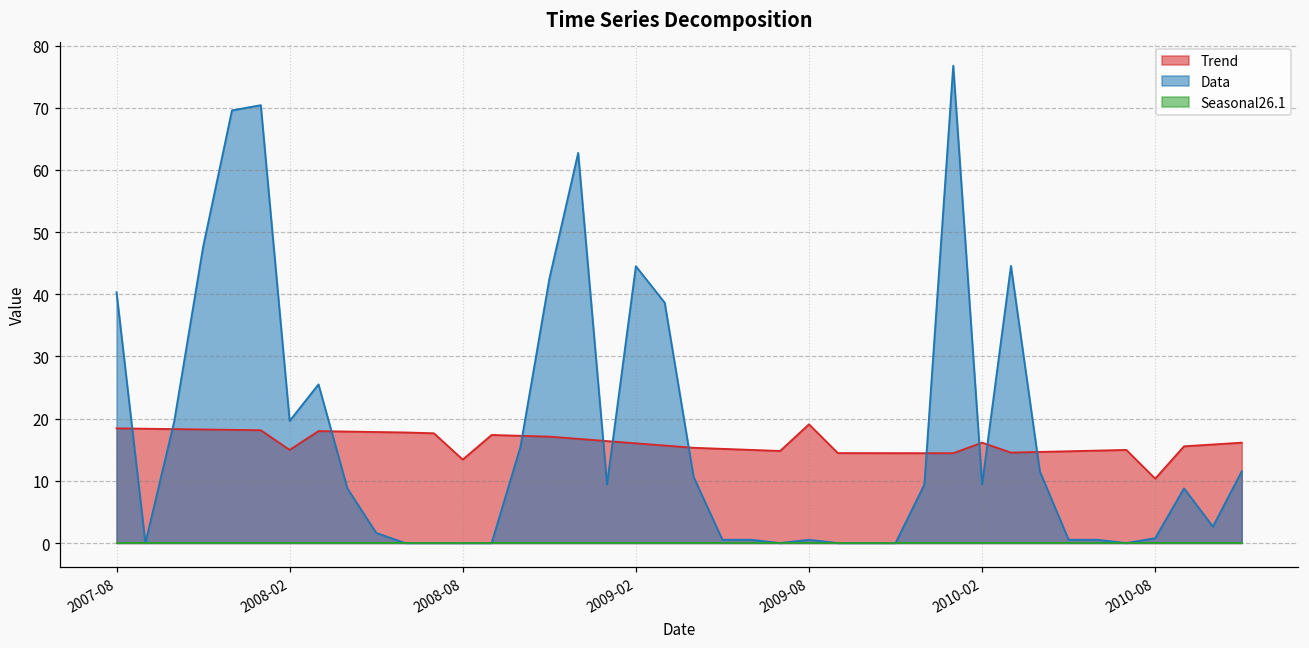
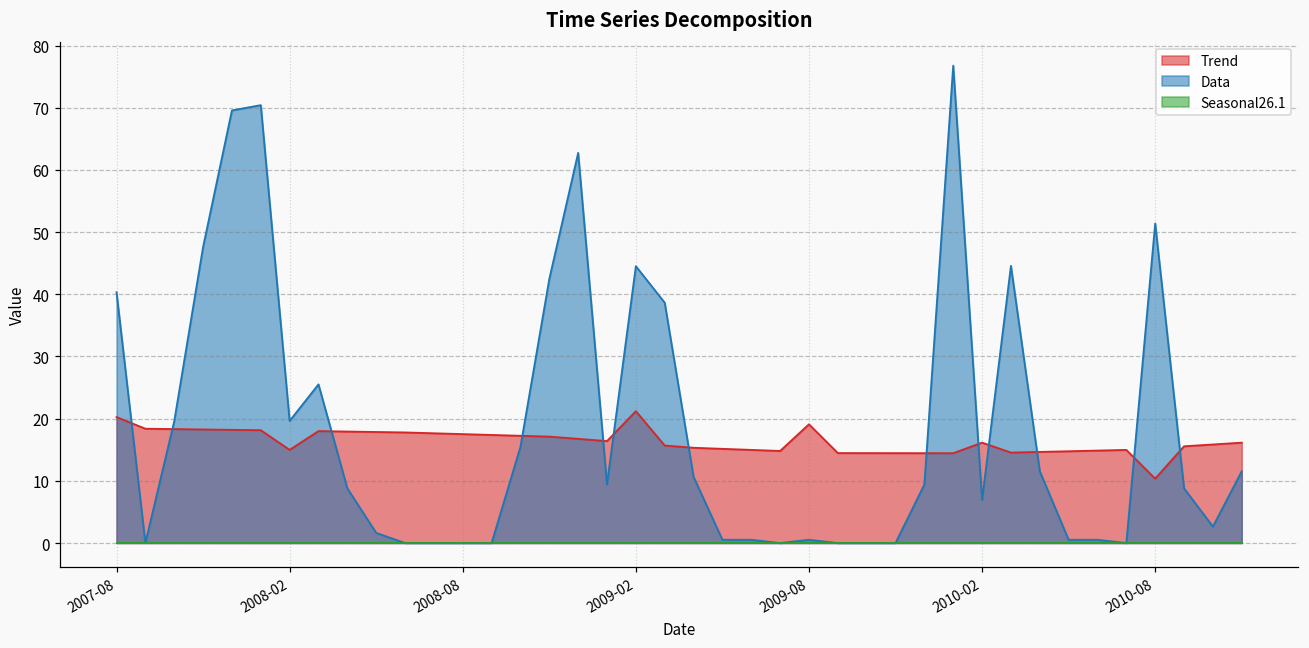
Trend, 2007-08: 18 -> 20
Trend, 2008-08: 13 -> 18
Trend, 2009-02: 16 -> 21
Data, 2010-02: 9 -> 7
Data, 2010-08: 1 -> 51
